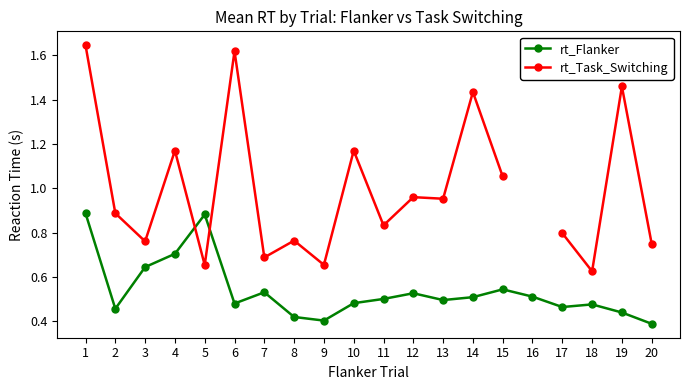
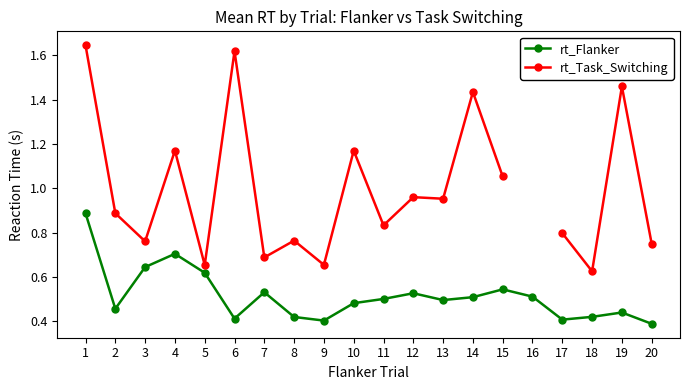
rt_Flanker, 5: 0.88 -> 0.62
rt_Flanker, 6: 0.48 -> 0.41
rt_Flanker, 17: 0.46 -> 0.41
rt_Flanker, 18: 0.48 -> 0.42
